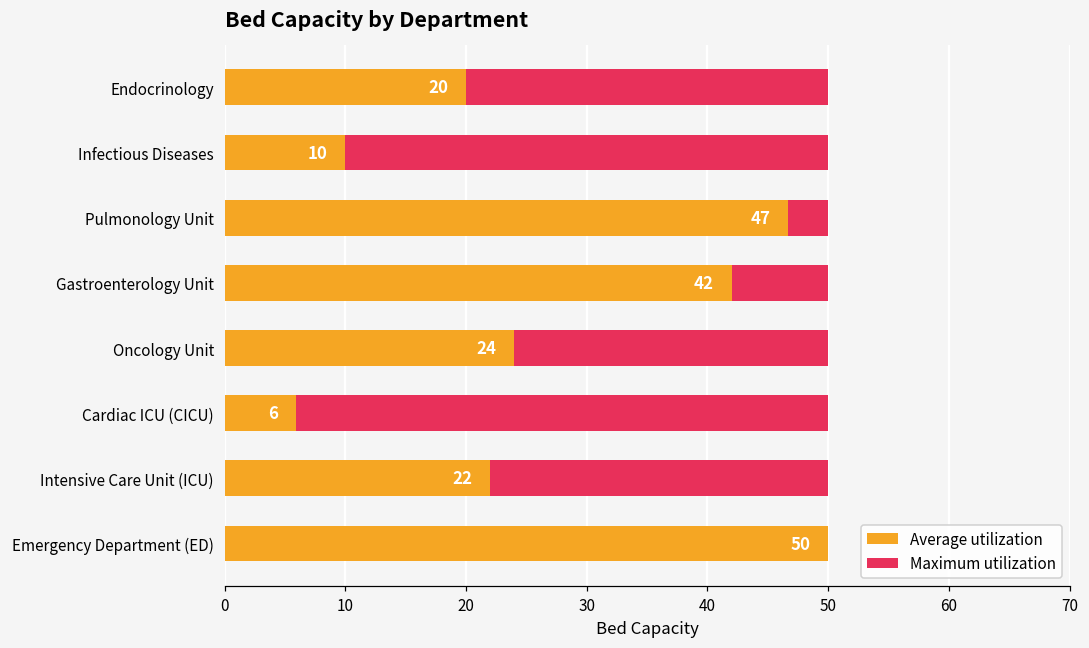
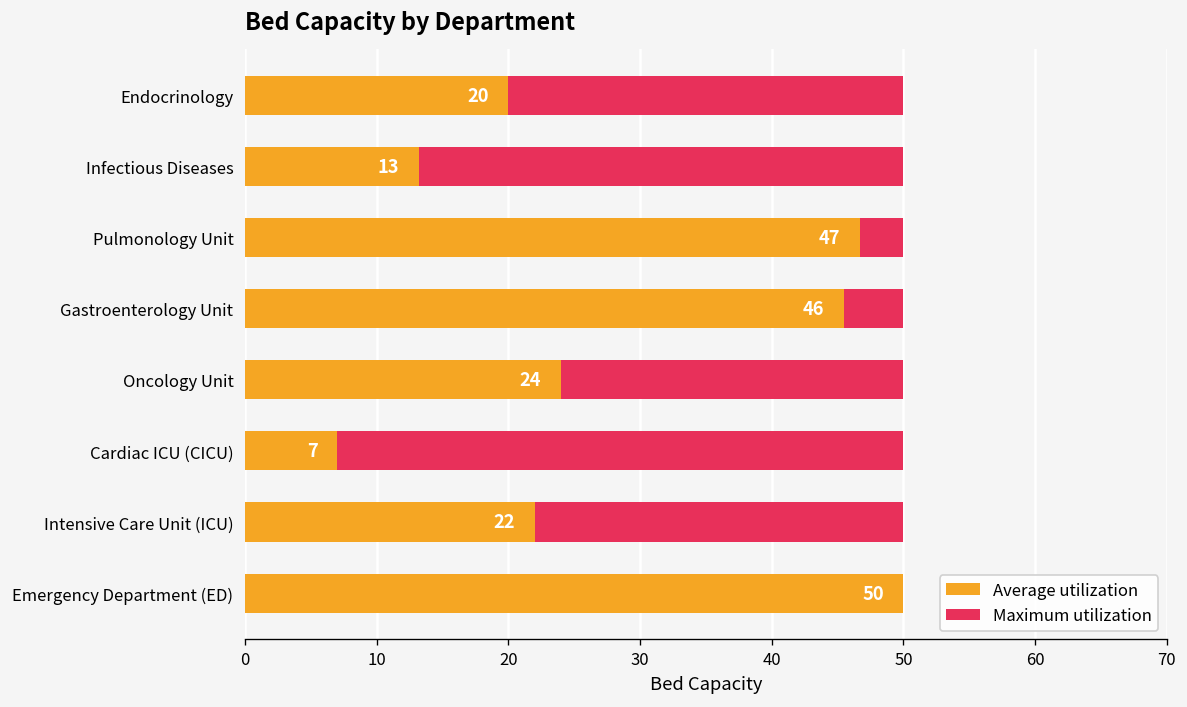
Average utilization, Infectious Diseases: 10 -> 13
Average utilization, Gastroenterology Unit: 42 -> 46
Average utilization, Cardiac ICU (CICU): 6 -> 7
